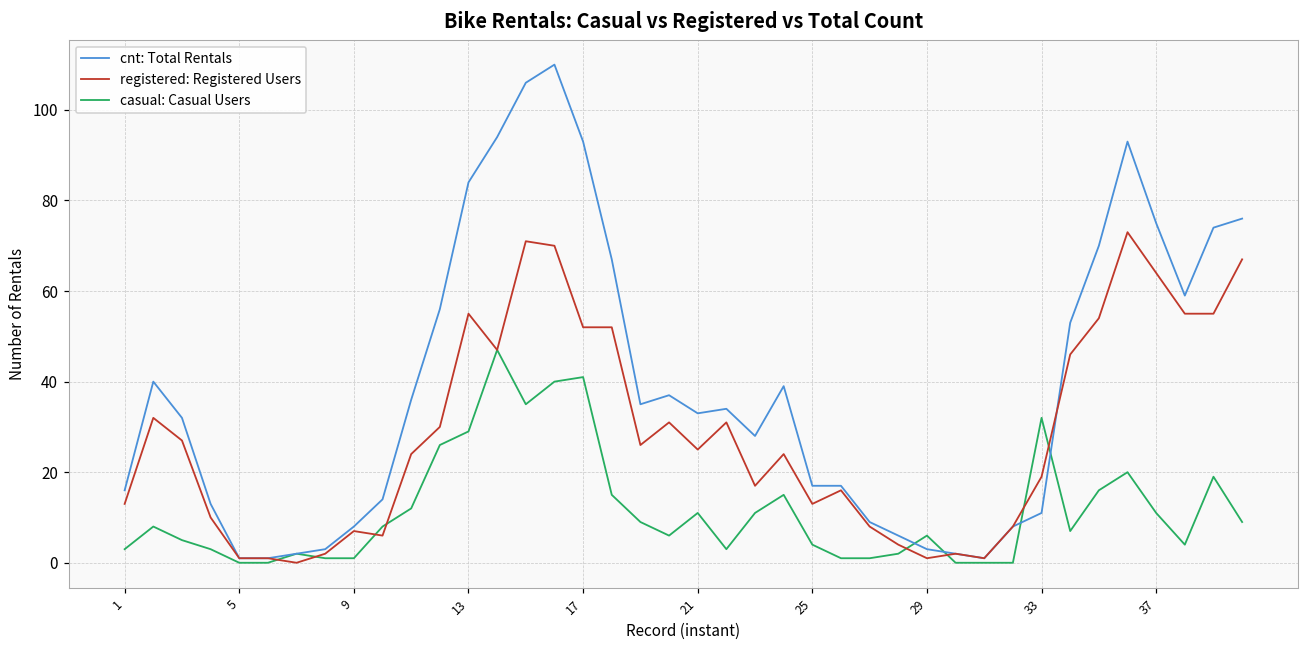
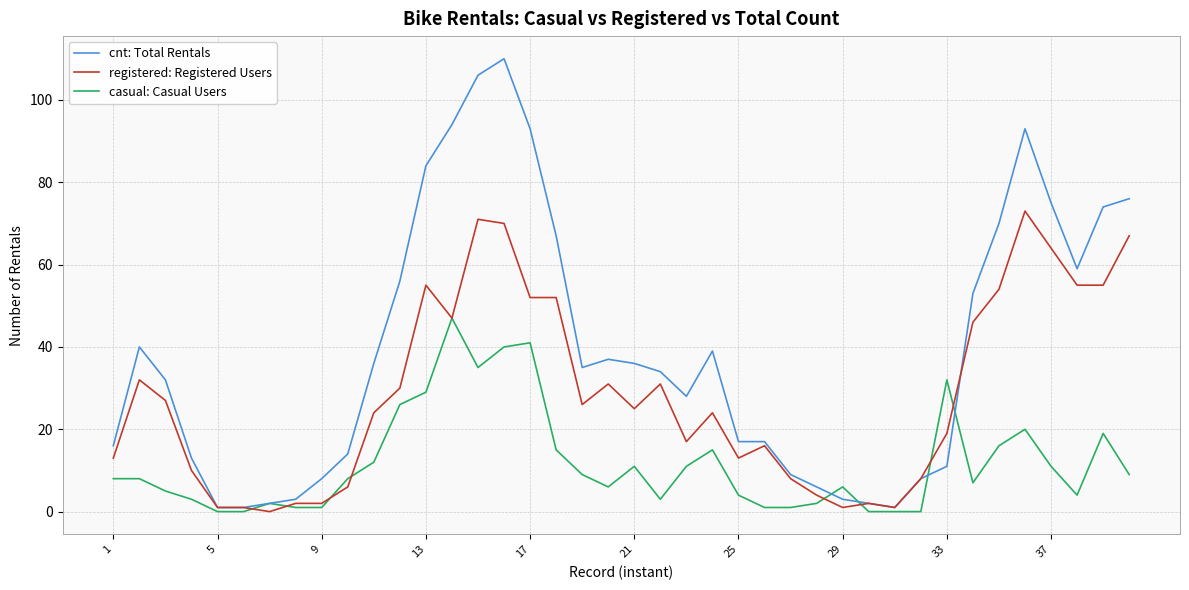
casual: Casual Users, 1: 3 -> 8
registered: Registered Users, 9: 7 -> 2
cnt: Total Rentals, 21: 33 -> 36
